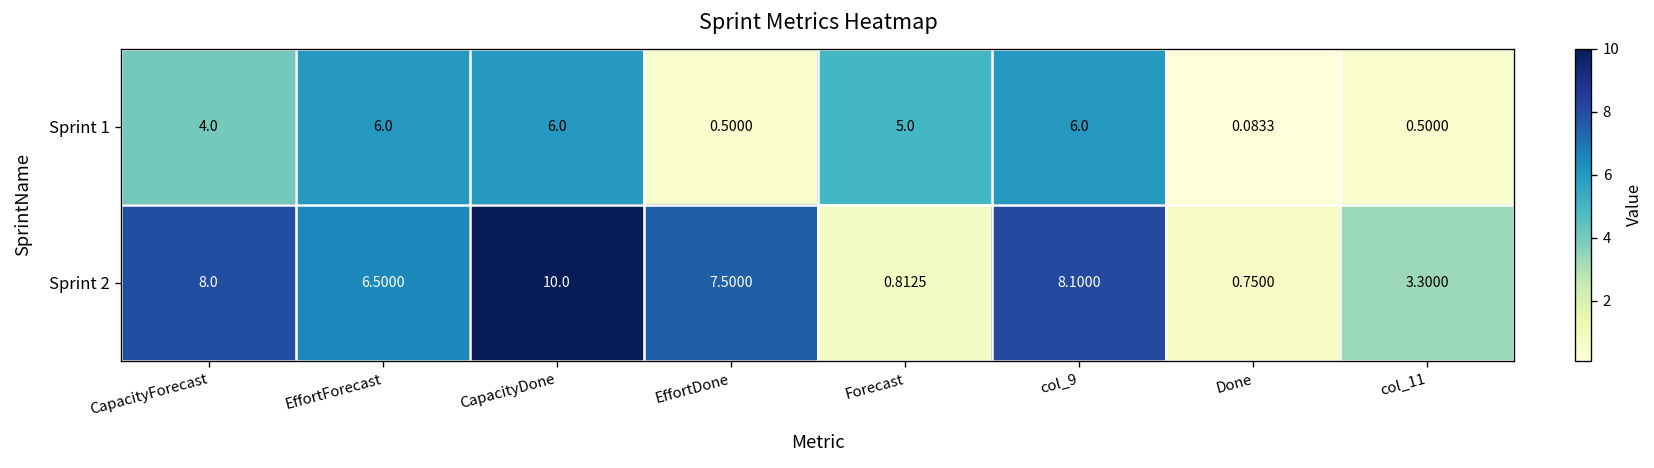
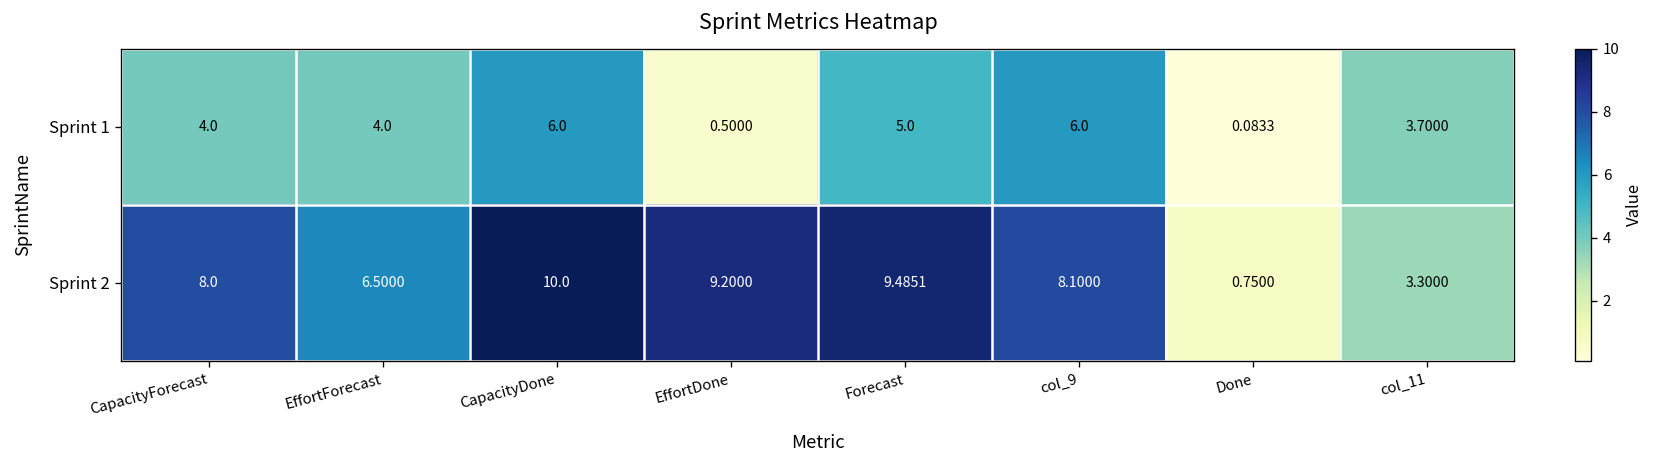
Sprint 1, EffortForecast: 6.0 -> 4.0
Sprint 1, col_11: 0.5000 -> 3.7000
Sprint 2, EffortDone: 7.5000 -> 9.2000
Sprint 2, Forecast: 0.8125 -> 9.4851
